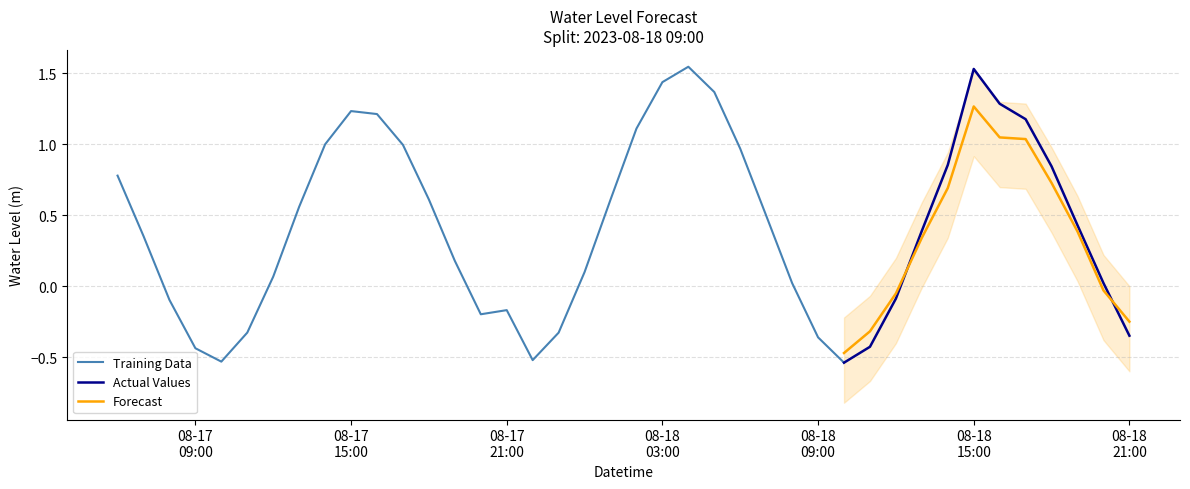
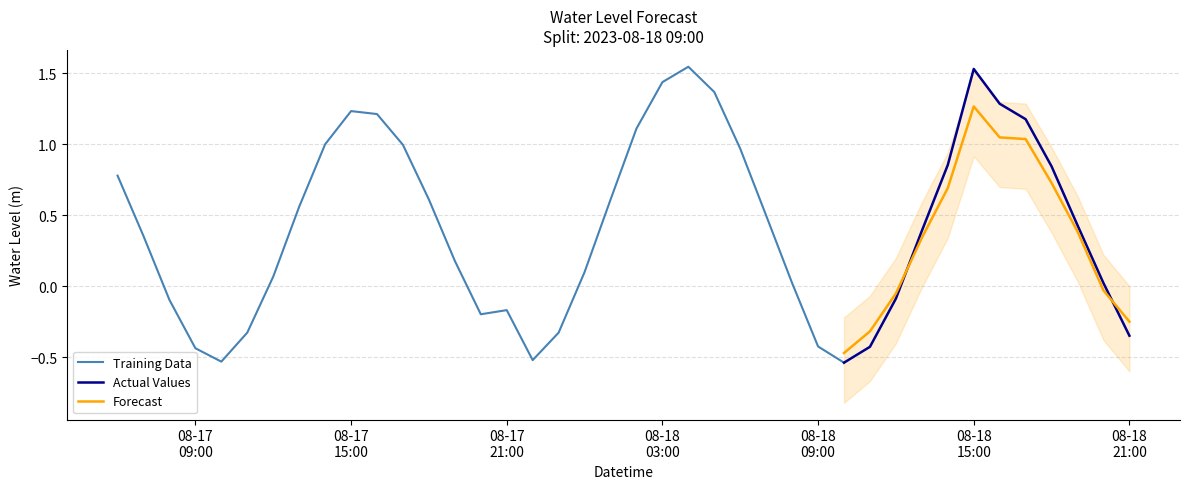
Training Data, 08-18 09:00: -0.36 -> -0.42
